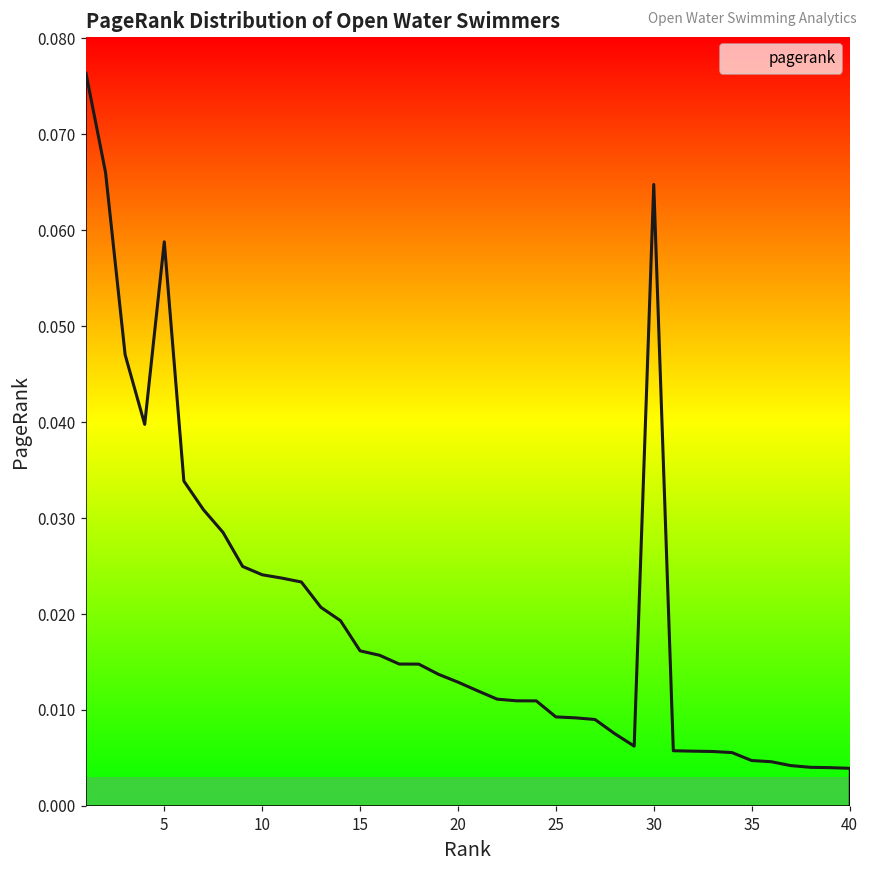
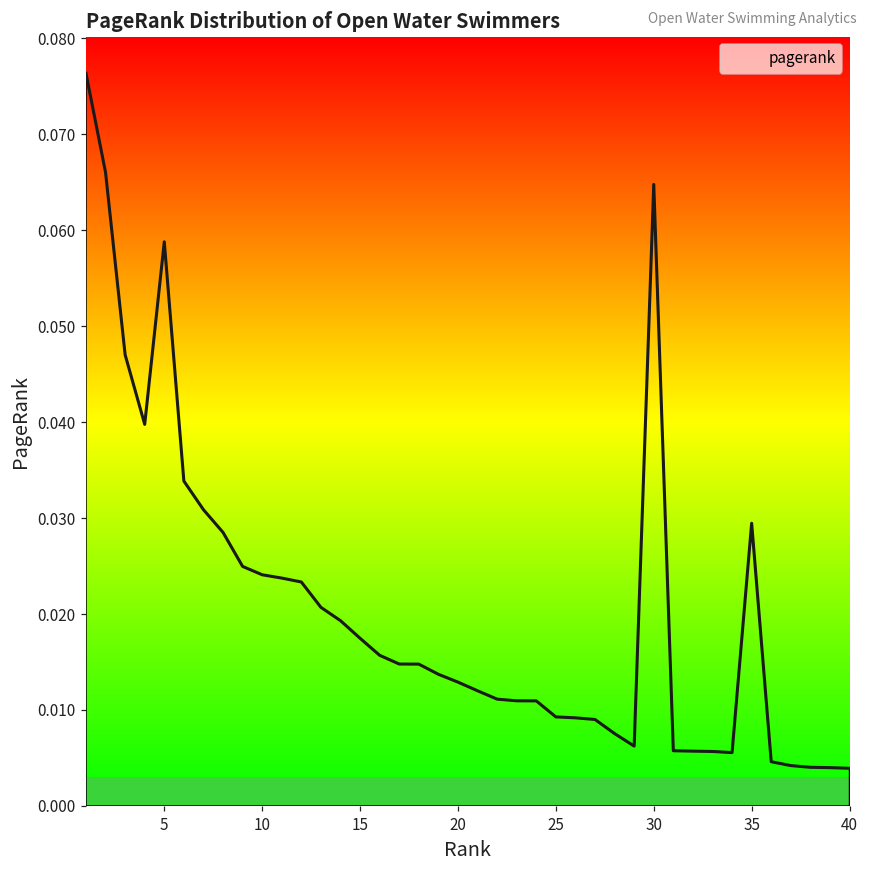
15: 0.016 -> 0.017
35: 0.005 -> 0.029
